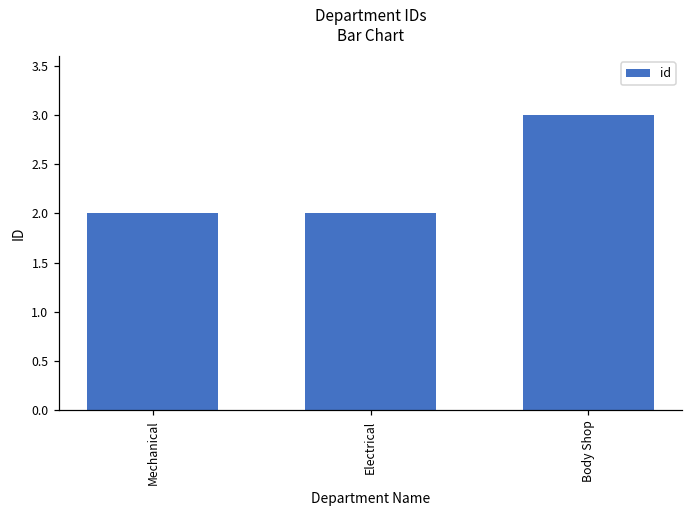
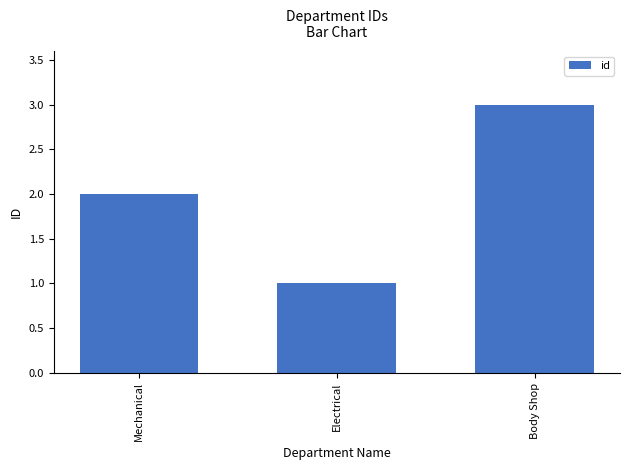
Electrical: 2 -> 1
